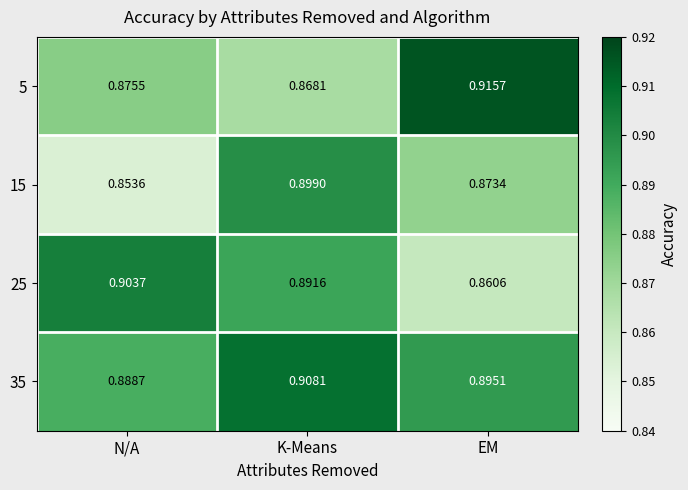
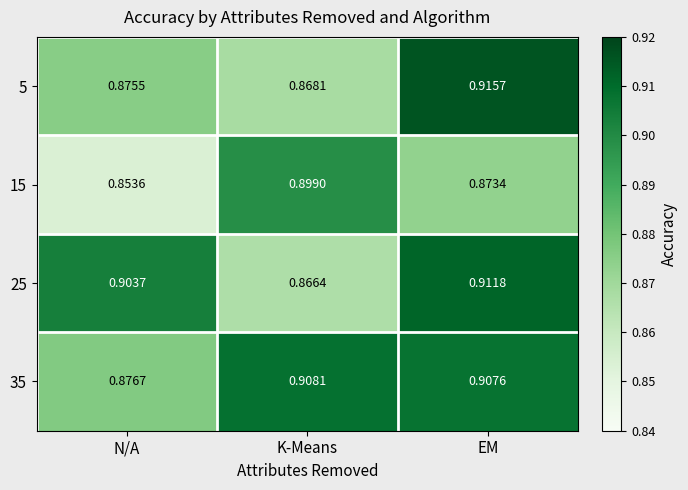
25, K-Means: 0.8916 -> 0.8664
25, EM: 0.8606 -> 0.9118
35, N/A: 0.8887 -> 0.8767
35, EM: 0.8951 -> 0.9076
